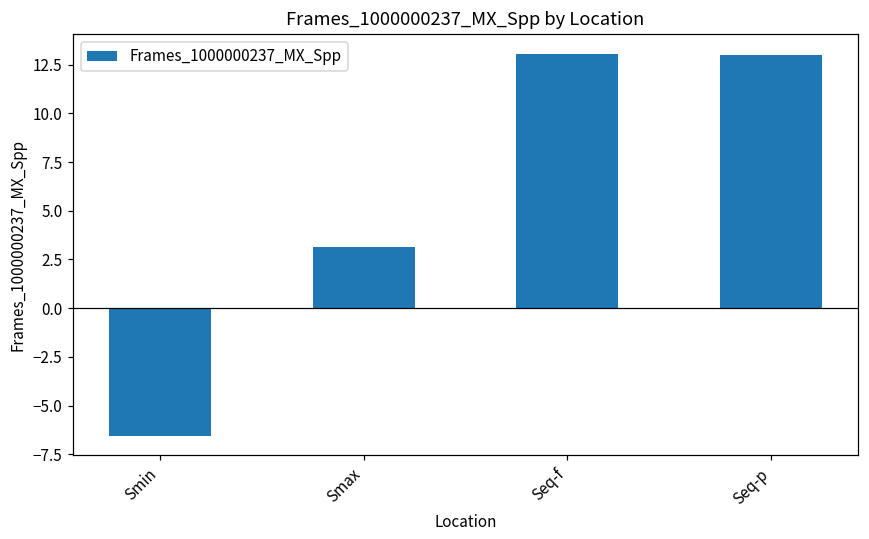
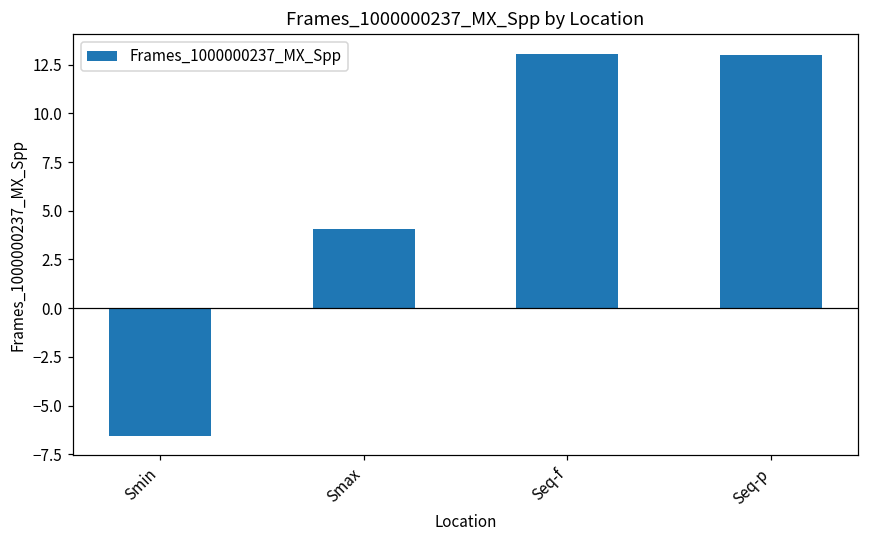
Smax: 3.1 -> 4.1
